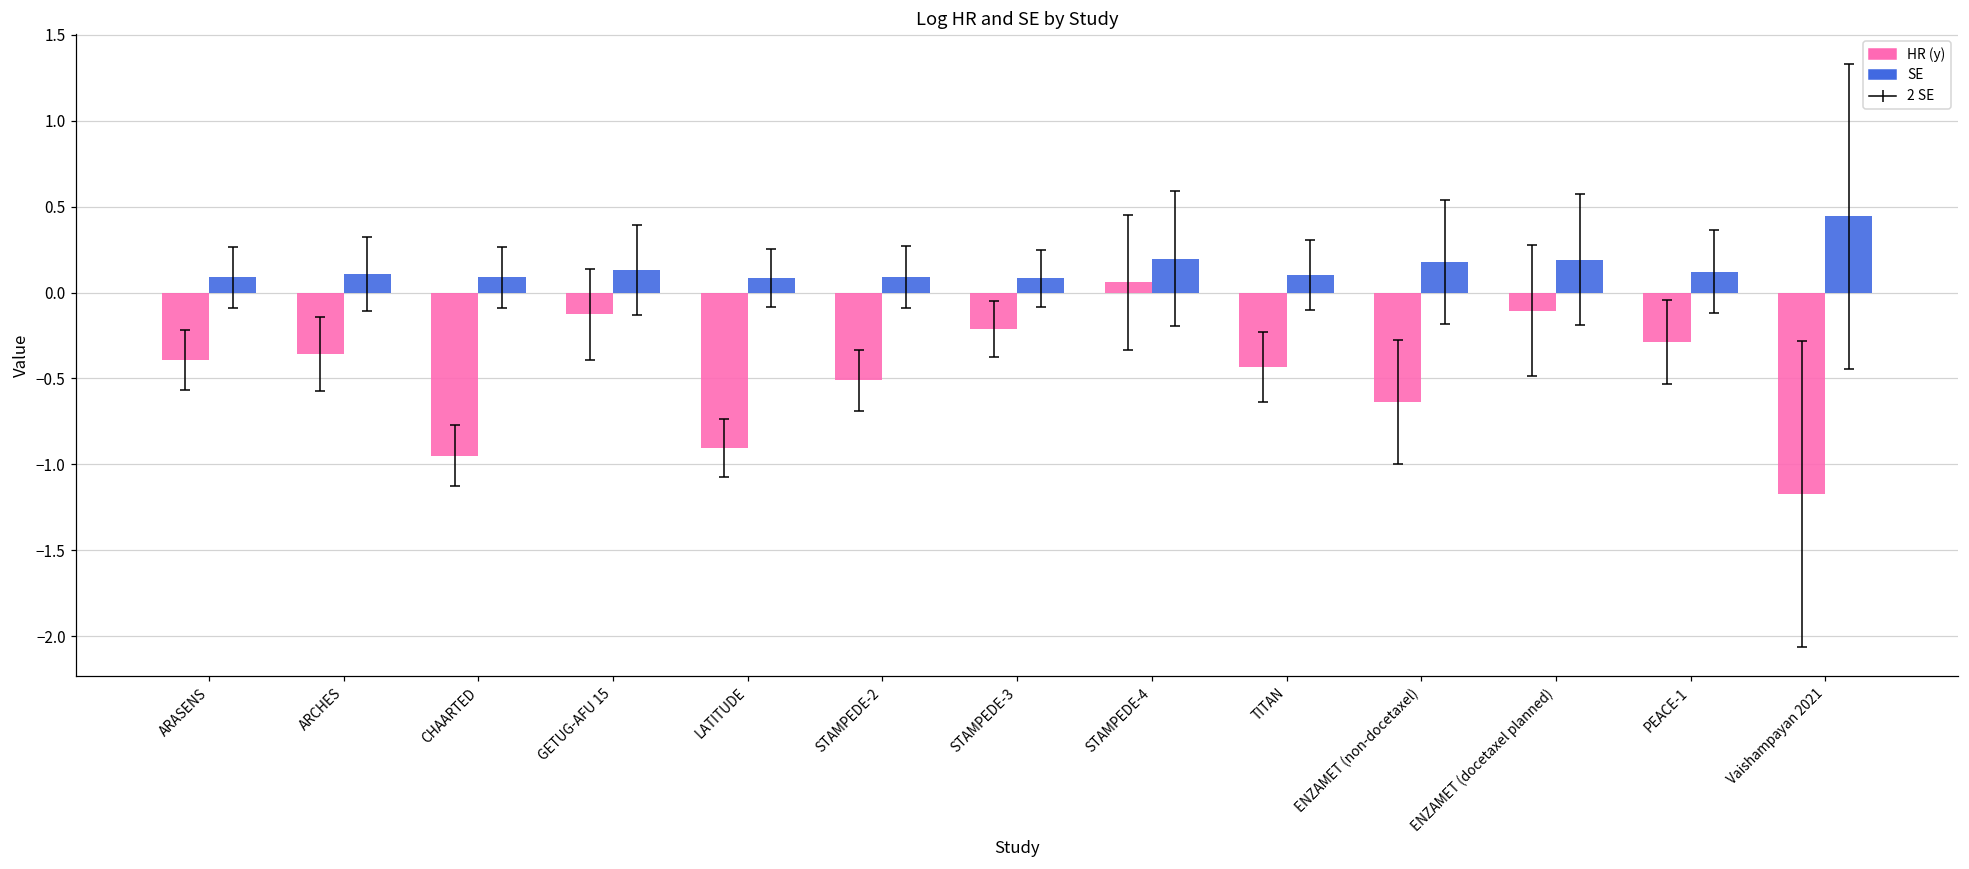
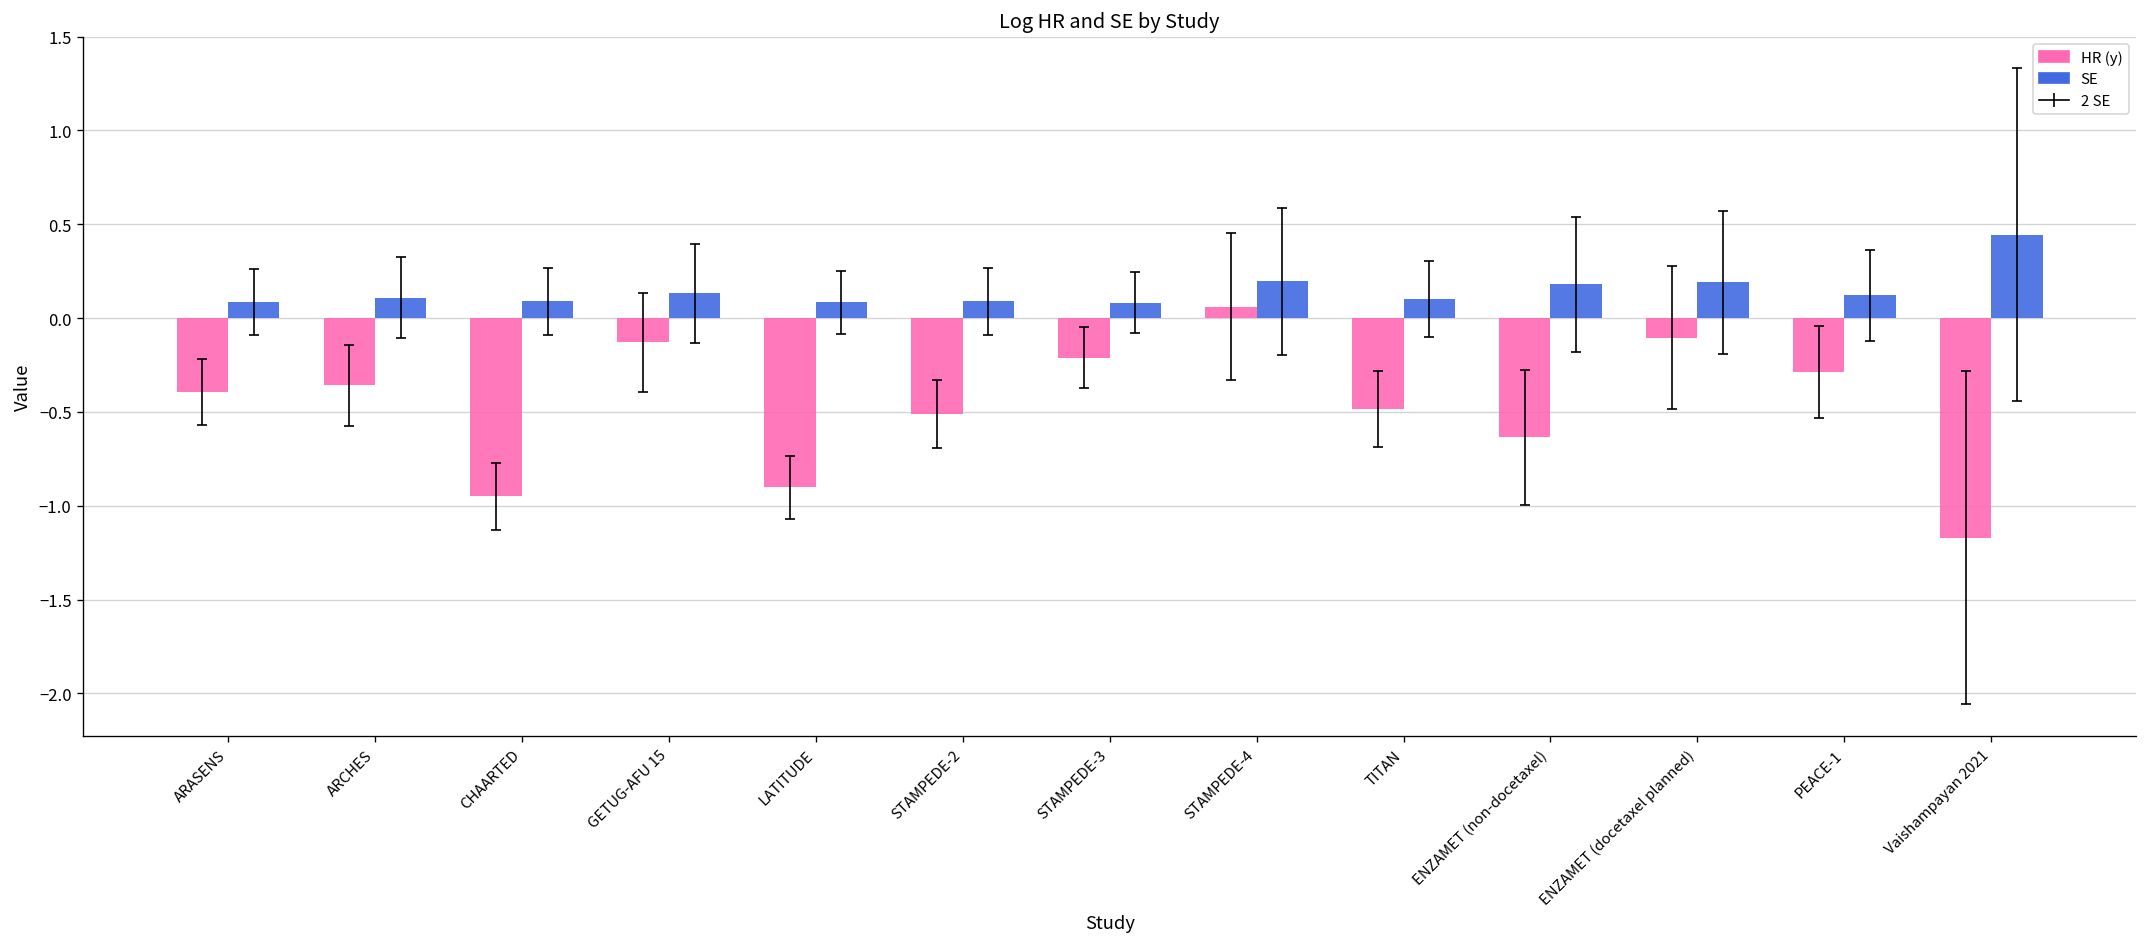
HR (y), TITAN: -0.43 -> -0.48
